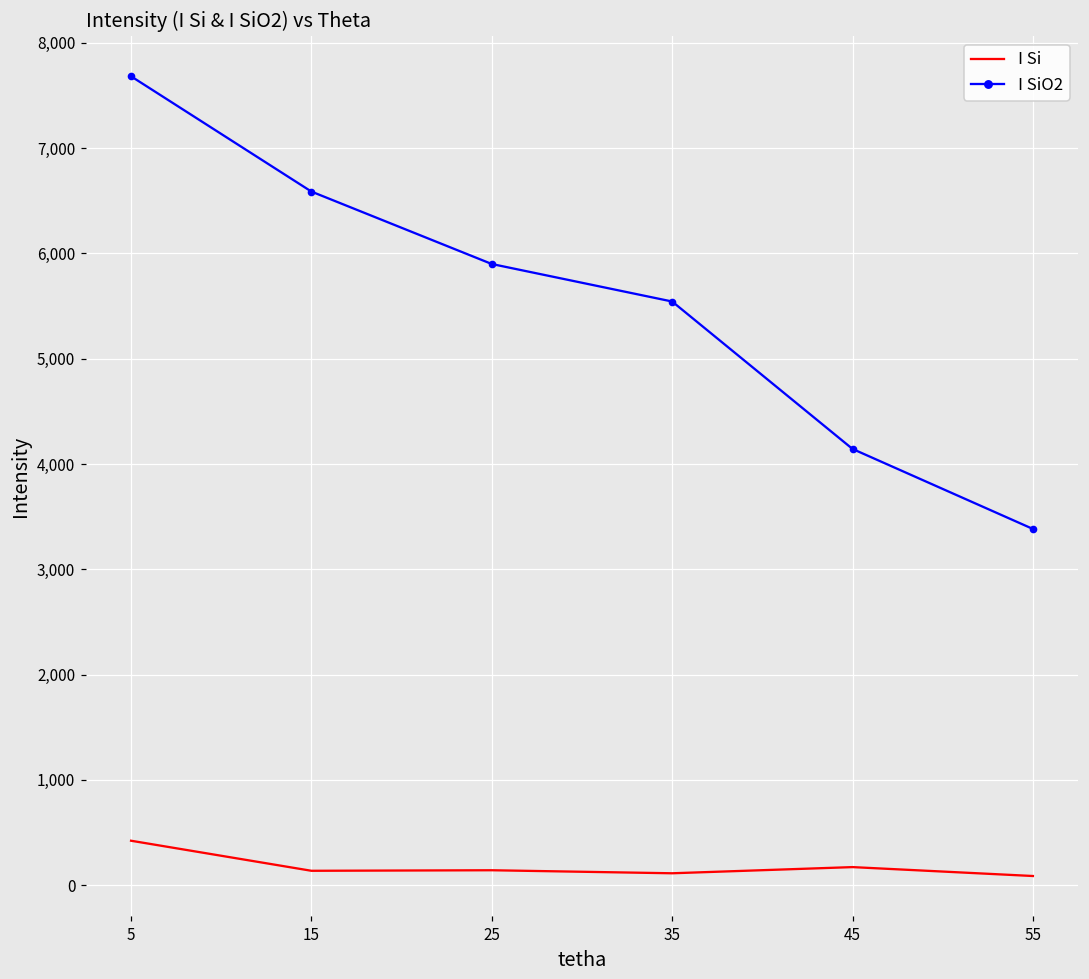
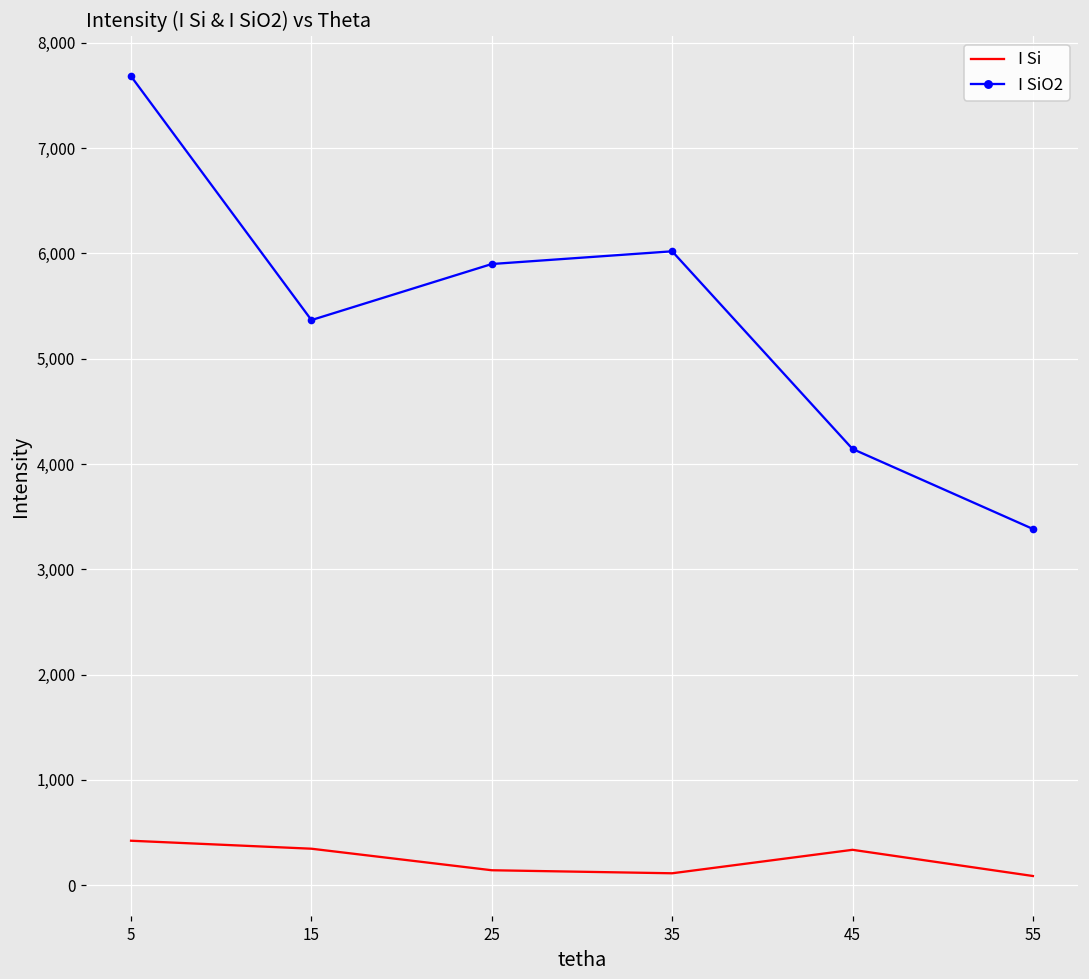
I Si, 15: 100 -> 300
I SiO2, 15: 6,600 -> 5,400
I SiO2, 35: 5,500 -> 6,000
I Si, 45: 200 -> 300
